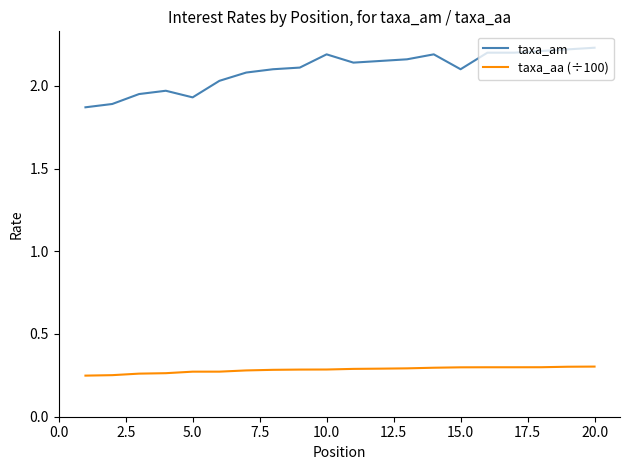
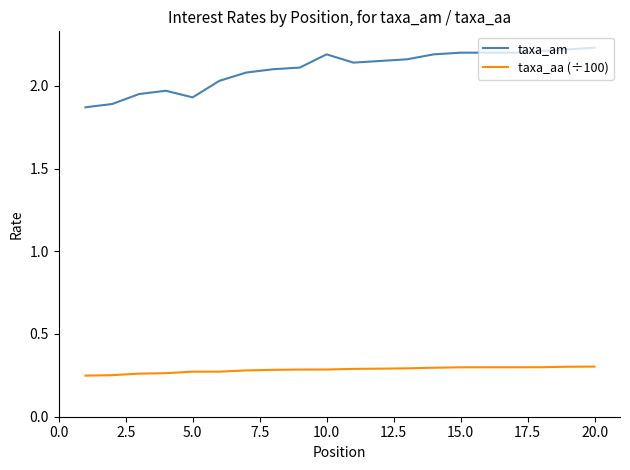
taxa_am, 15.0: 2.1 -> 2.2
